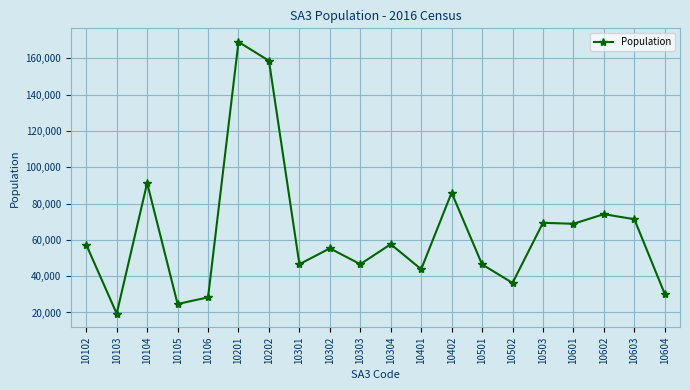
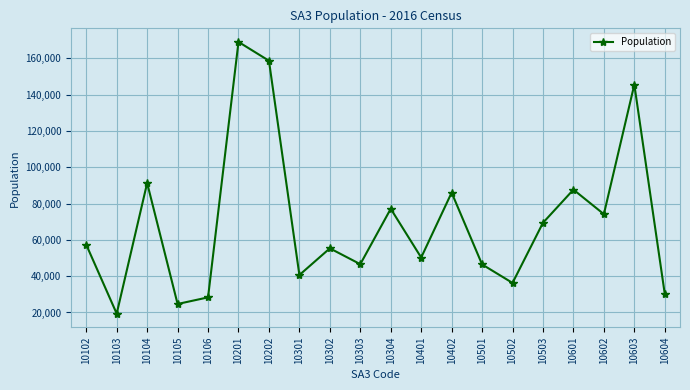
10301: 47,000 -> 41,000
10304: 58,000 -> 77,000
10401: 44,000 -> 50,000
10601: 69,000 -> 88,000
10603: 71,000 -> 146,000
